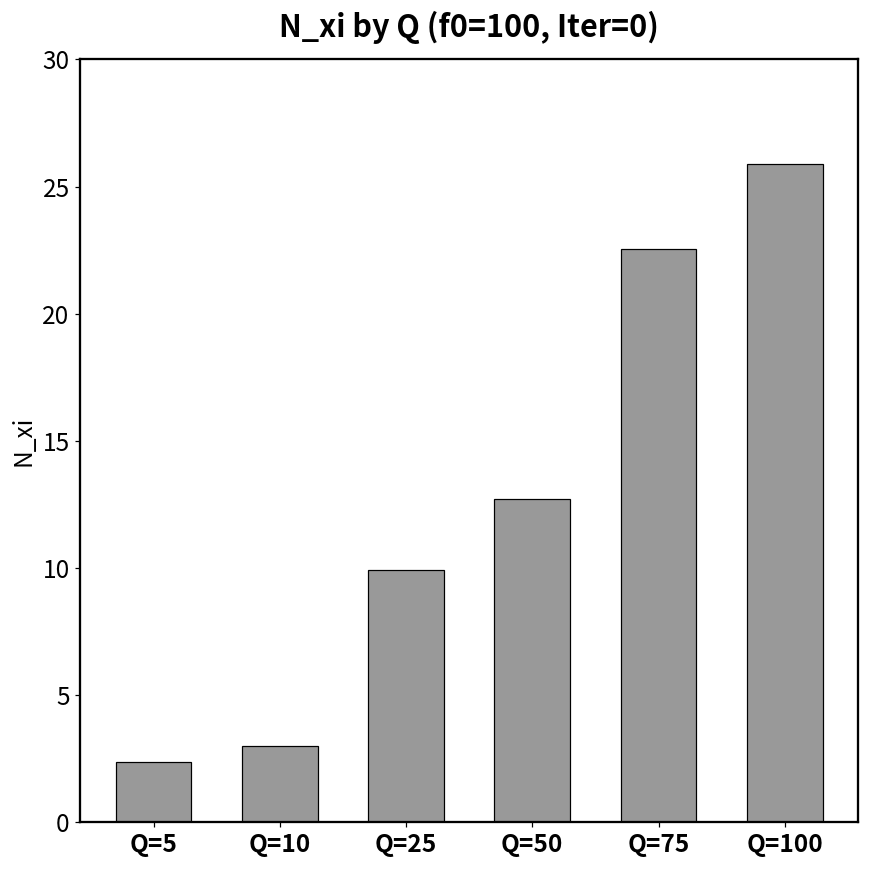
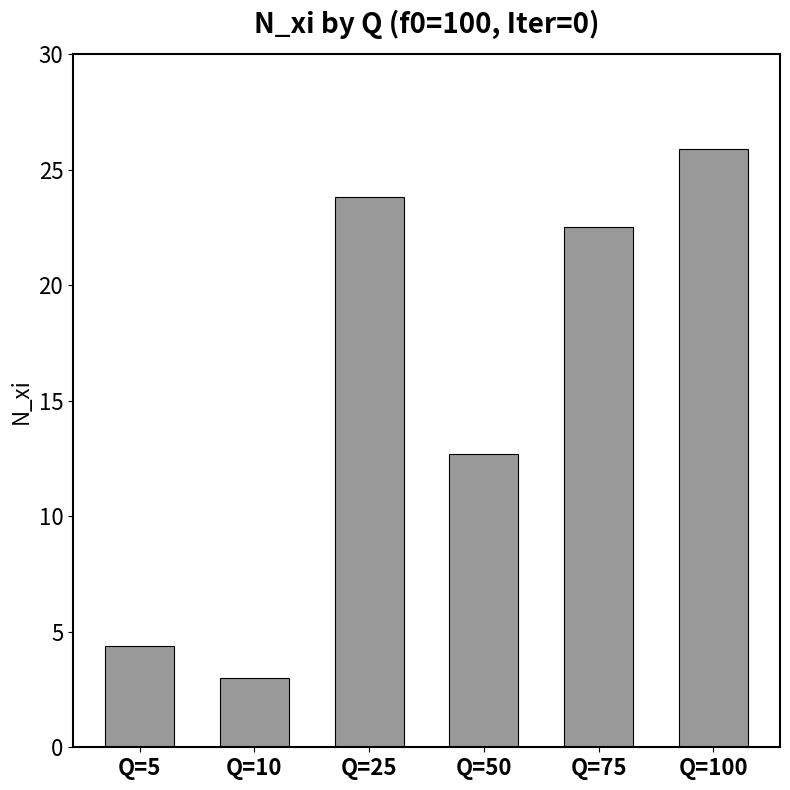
Q=5: 2.4 -> 4.4
Q=25: 9.9 -> 23.8
